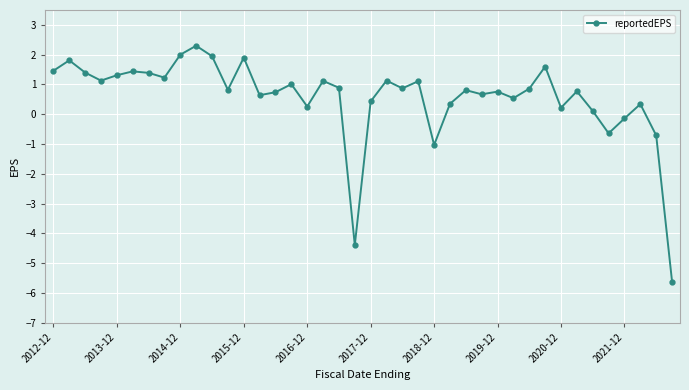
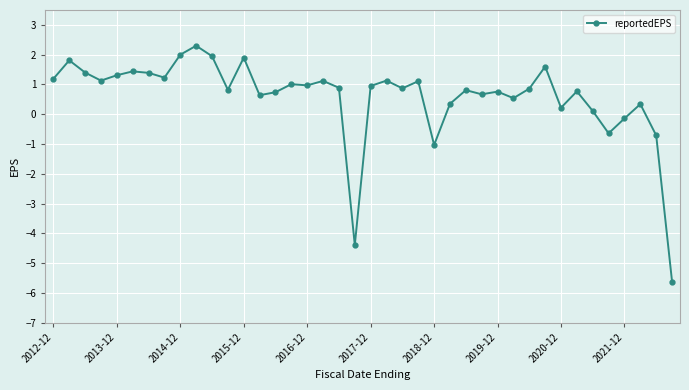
2012-12: 1.5 -> 1.2
2016-12: 0.3 -> 1.0
2017-12: 0.4 -> 1.0
